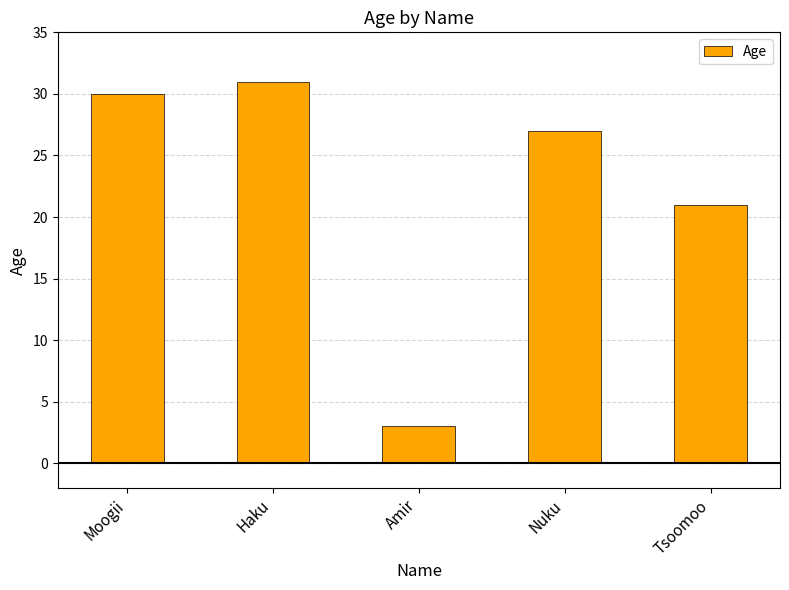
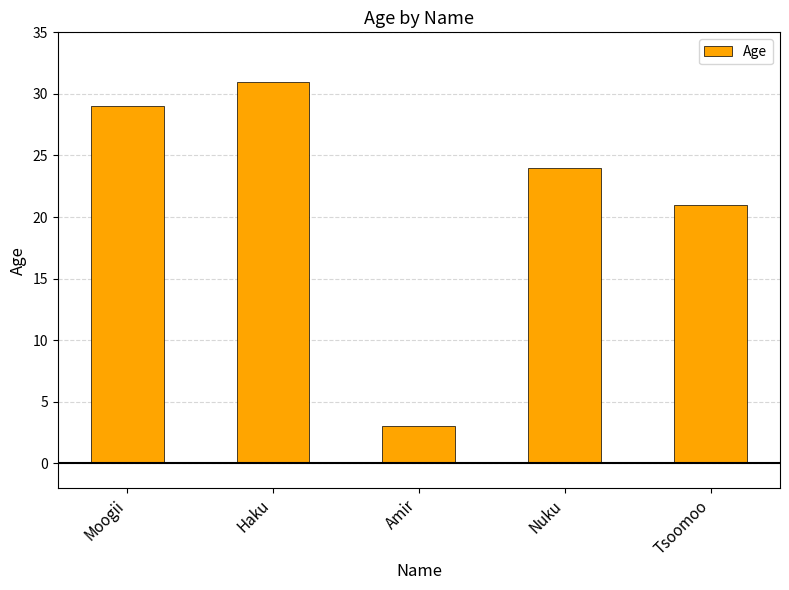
Moogii: 30 -> 29
Nuku: 27 -> 24
